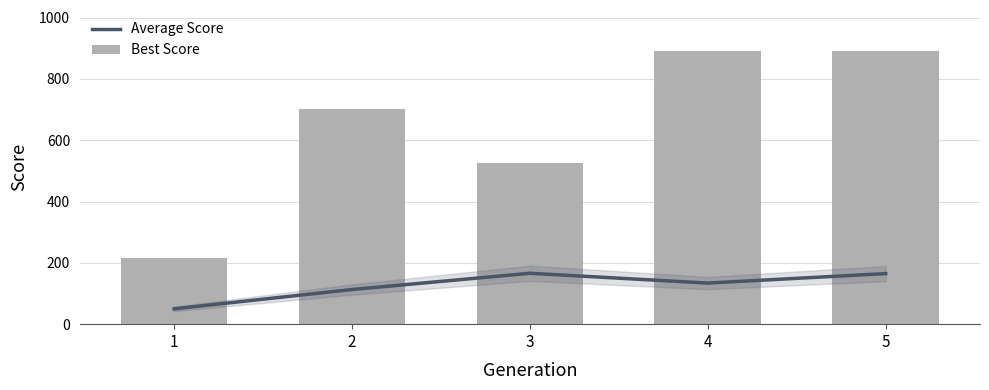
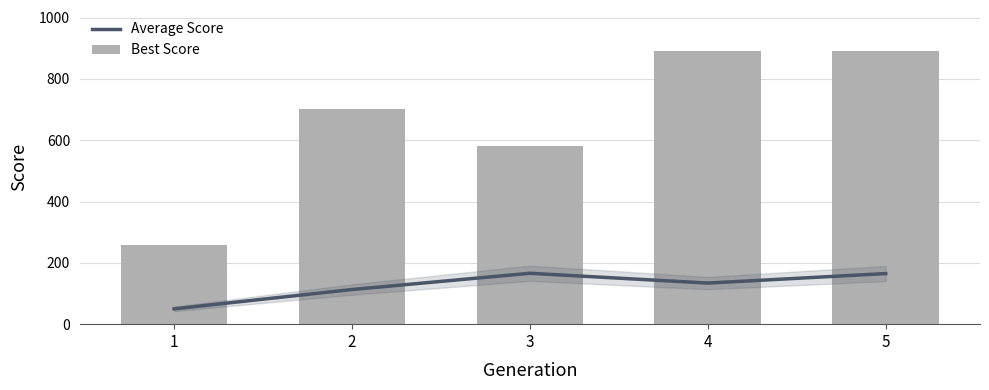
Best Score, 1: 220 -> 260
Best Score, 3: 530 -> 580
